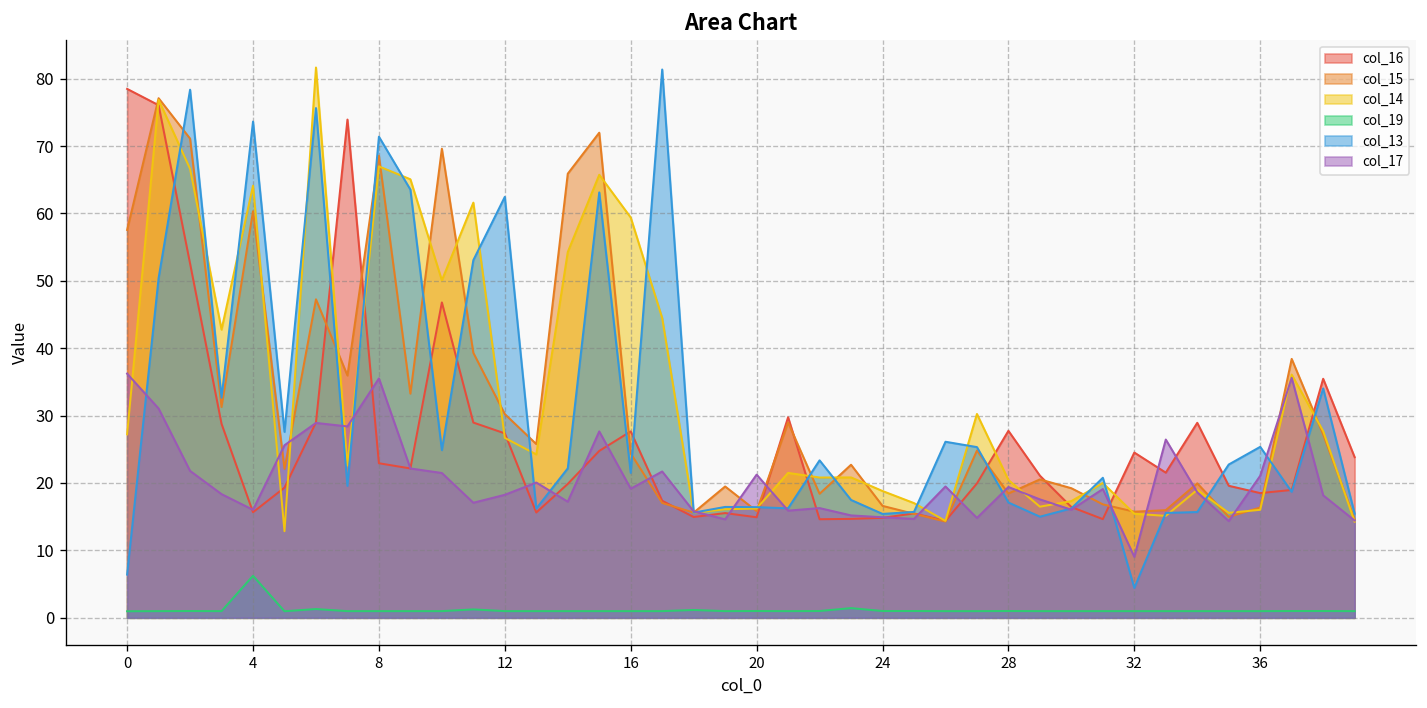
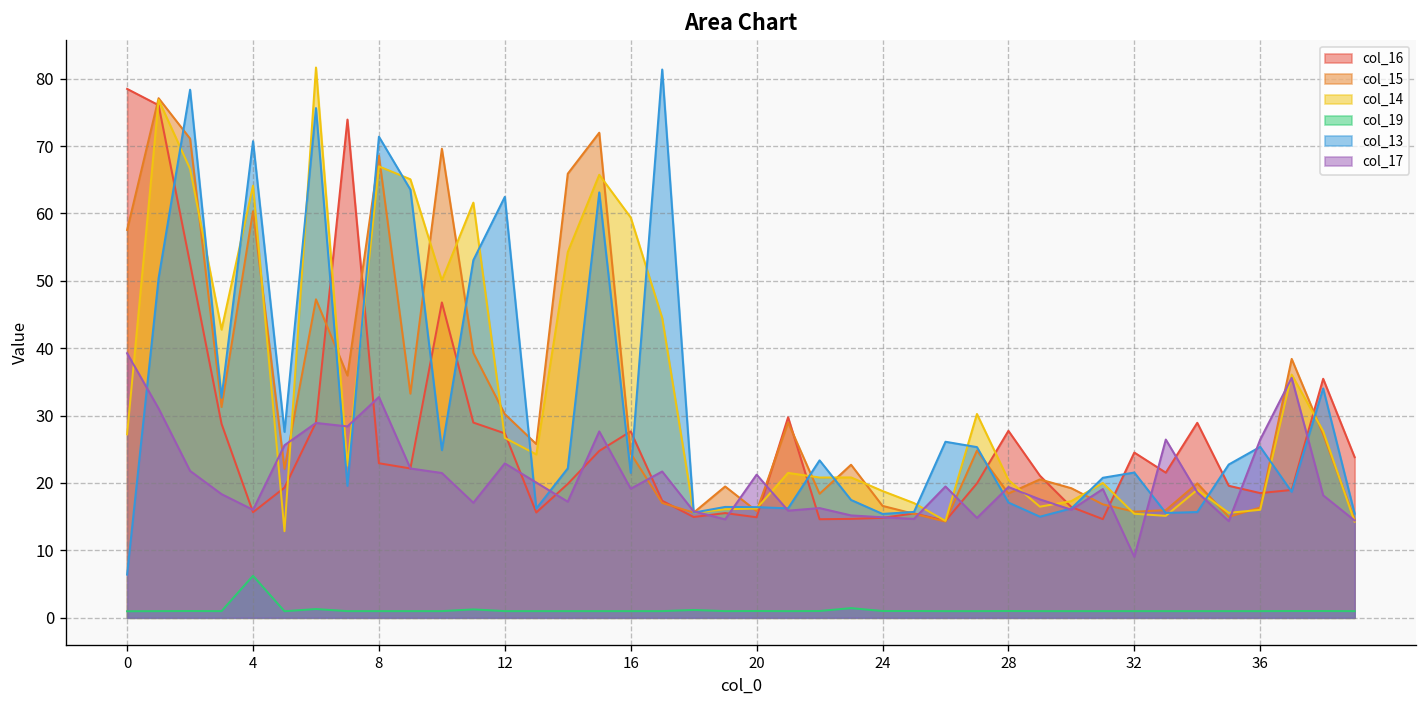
col_17, 0: 36 -> 39
col_13, 4: 74 -> 71
col_17, 8: 36 -> 33
col_17, 12: 18 -> 23
col_13, 32: 4 -> 22
col_17, 36: 21 -> 26
